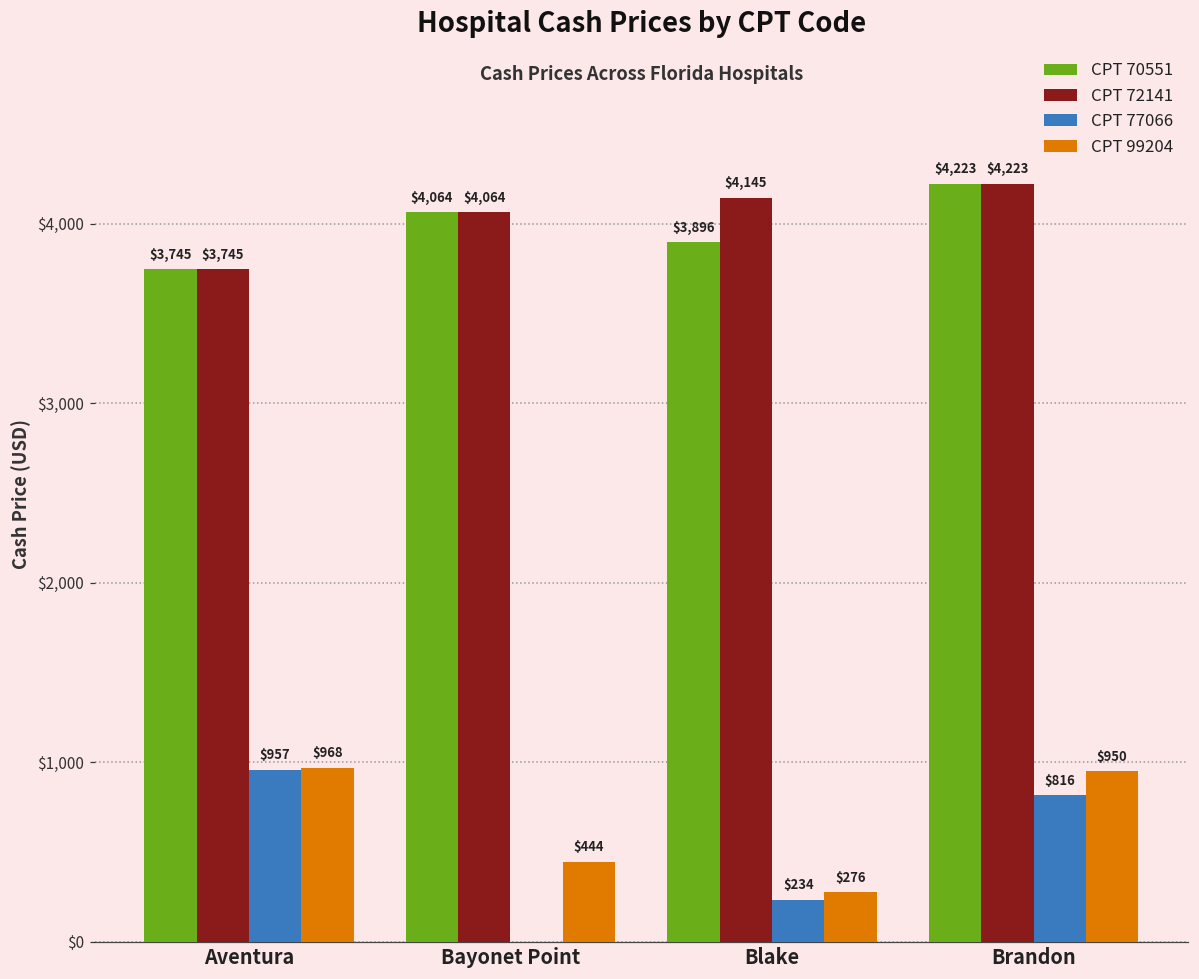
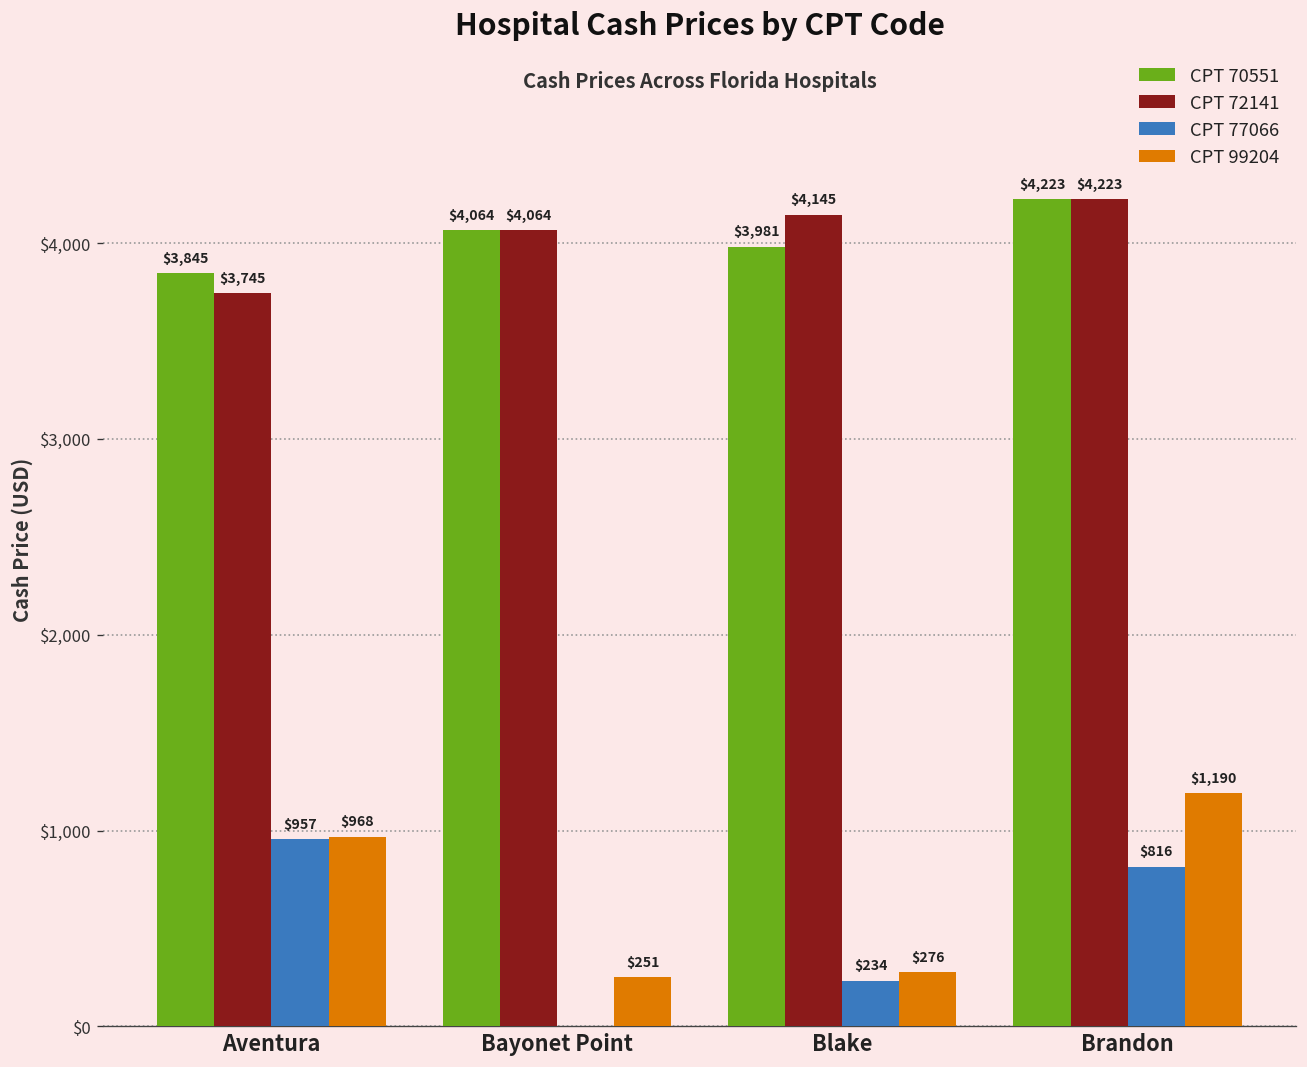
CPT 70551, Aventura: $3,745 -> $3,845
CPT 99204, Bayonet Point: $444 -> $251
CPT 70551, Blake: $3,896 -> $3,981
CPT 99204, Brandon: $950 -> $1,190
